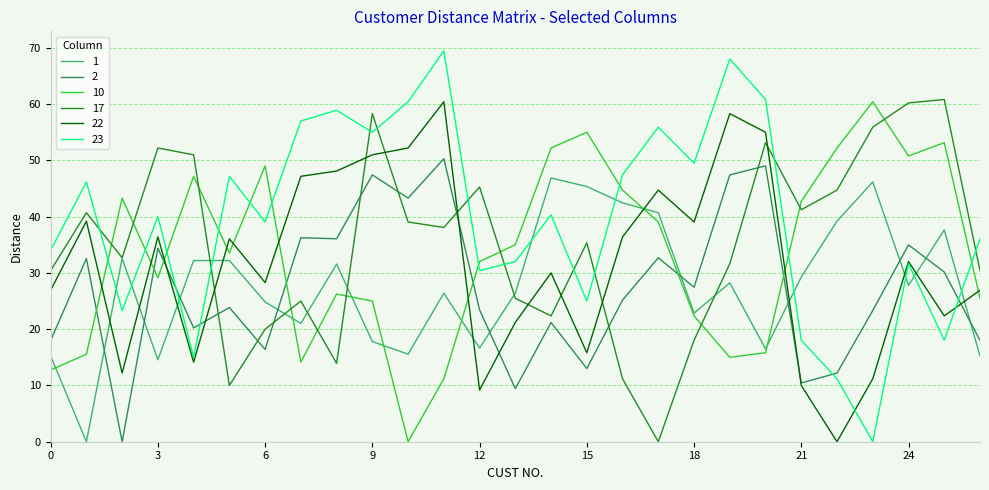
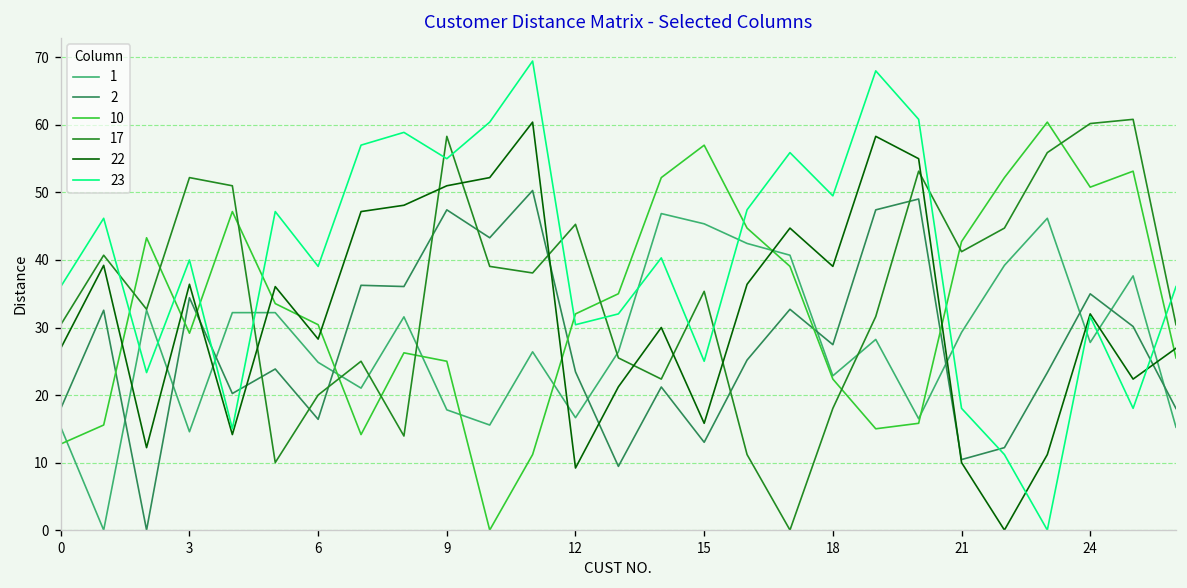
23, 0: 34 -> 36
10, 6: 49 -> 30
10, 15: 55 -> 57
